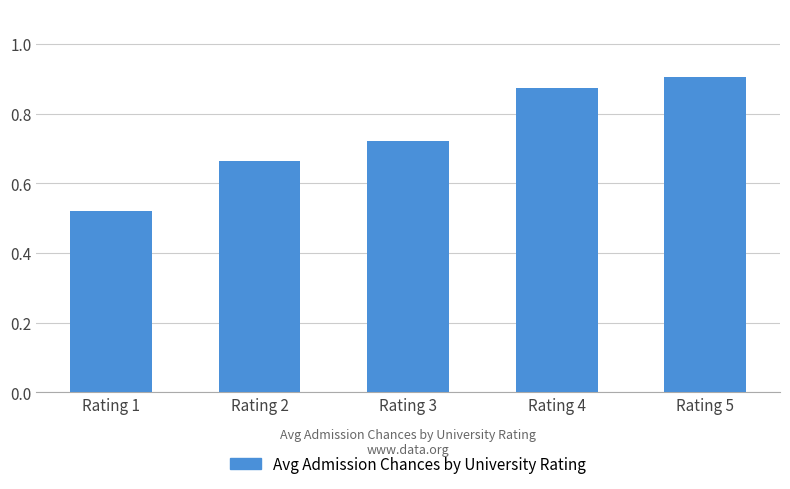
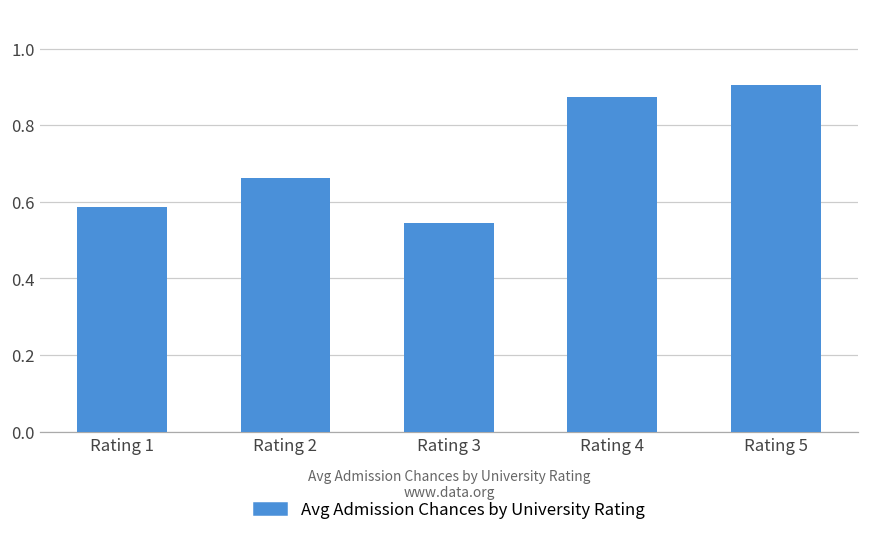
Rating 1: 0.52 -> 0.59
Rating 3: 0.72 -> 0.54
